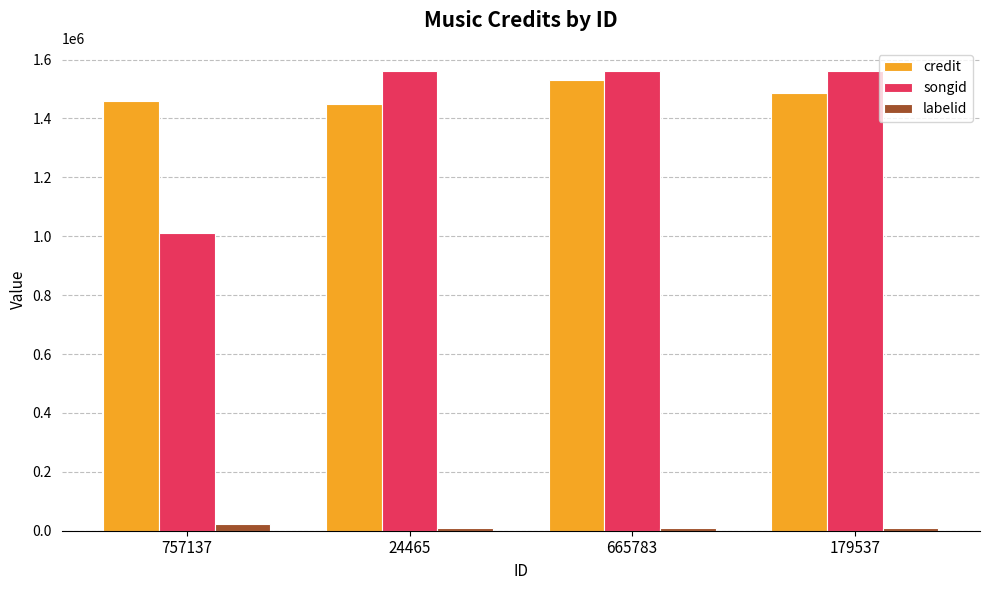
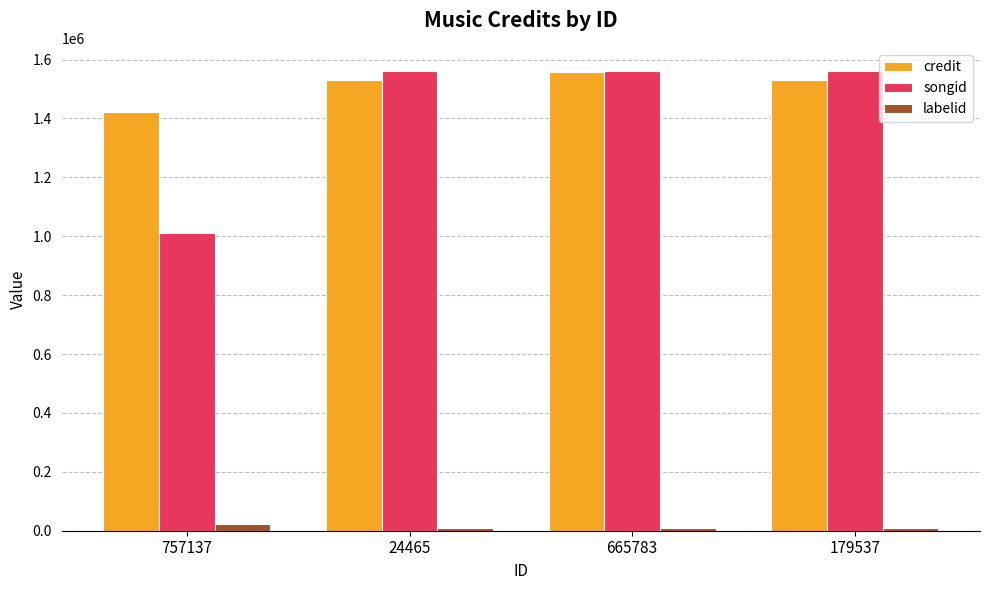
credit, 757137: 1460000 -> 1420000
credit, 24465: 1450000 -> 1530000
credit, 665783: 1530000 -> 1560000
credit, 179537: 1490000 -> 1530000
